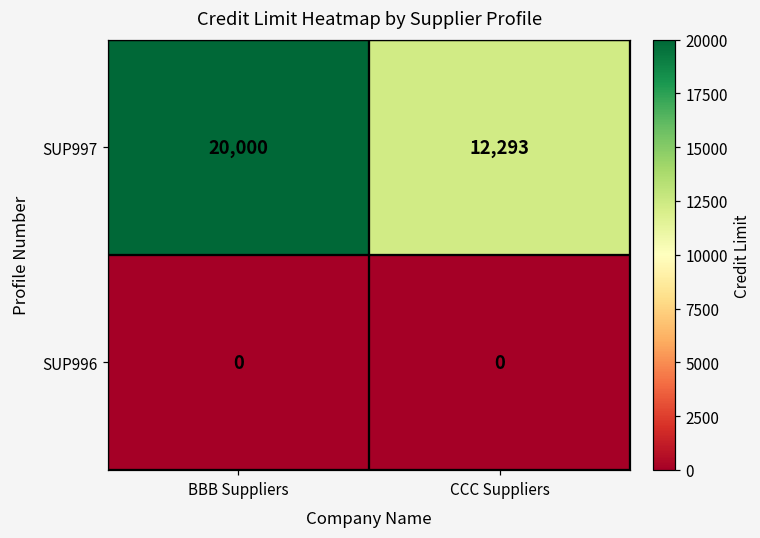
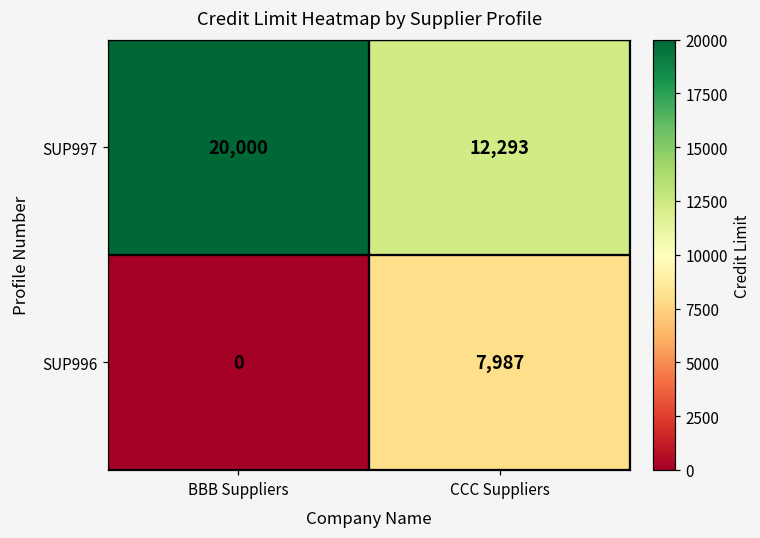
SUP996, CCC Suppliers: 0 -> 7,987
